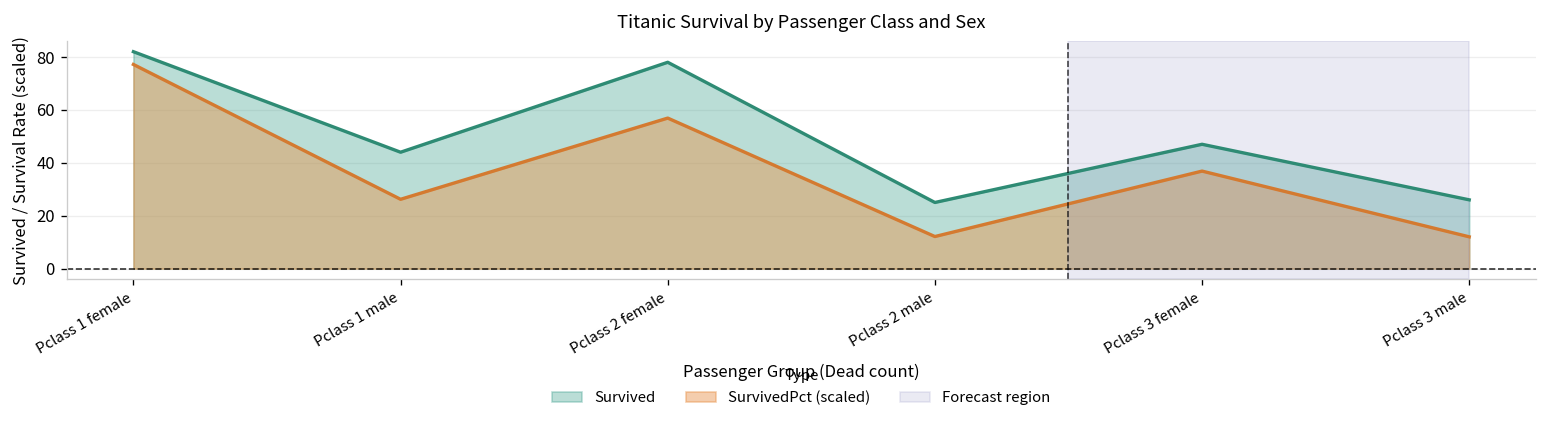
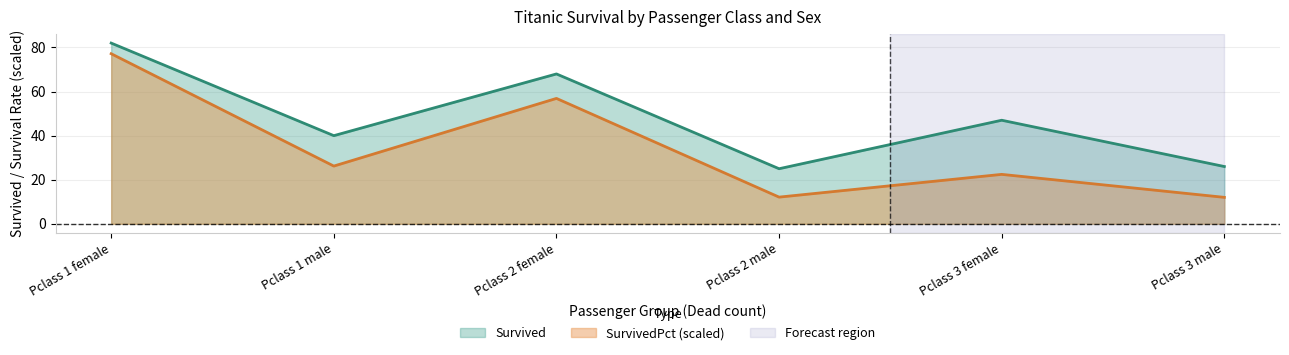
Survived, Pclass 1 male: 44 -> 40
Survived, Pclass 2 female: 78 -> 68
SurvivedPct (scaled), Pclass 3 female: 37 -> 22
